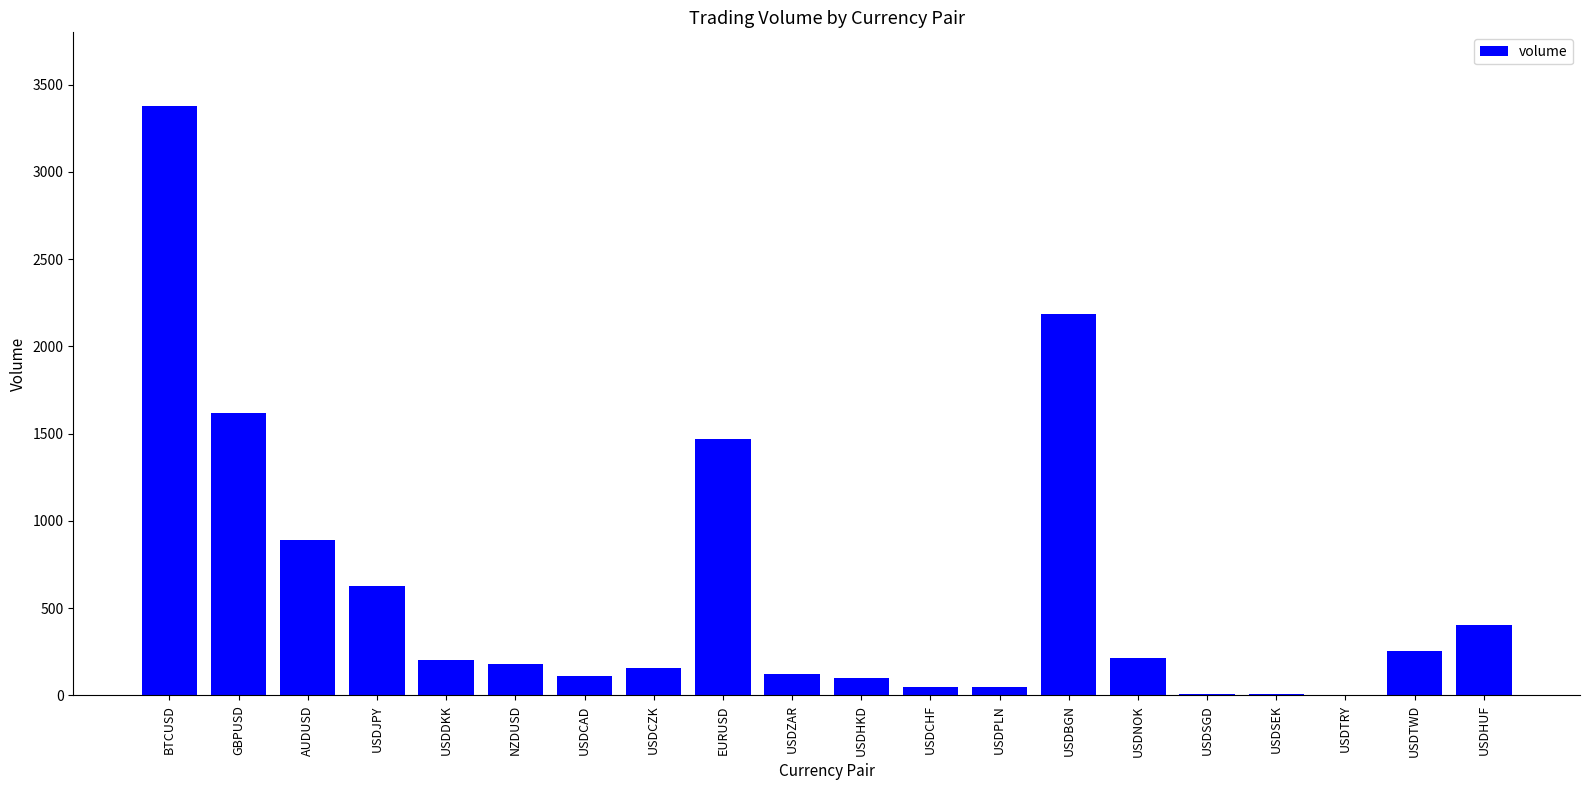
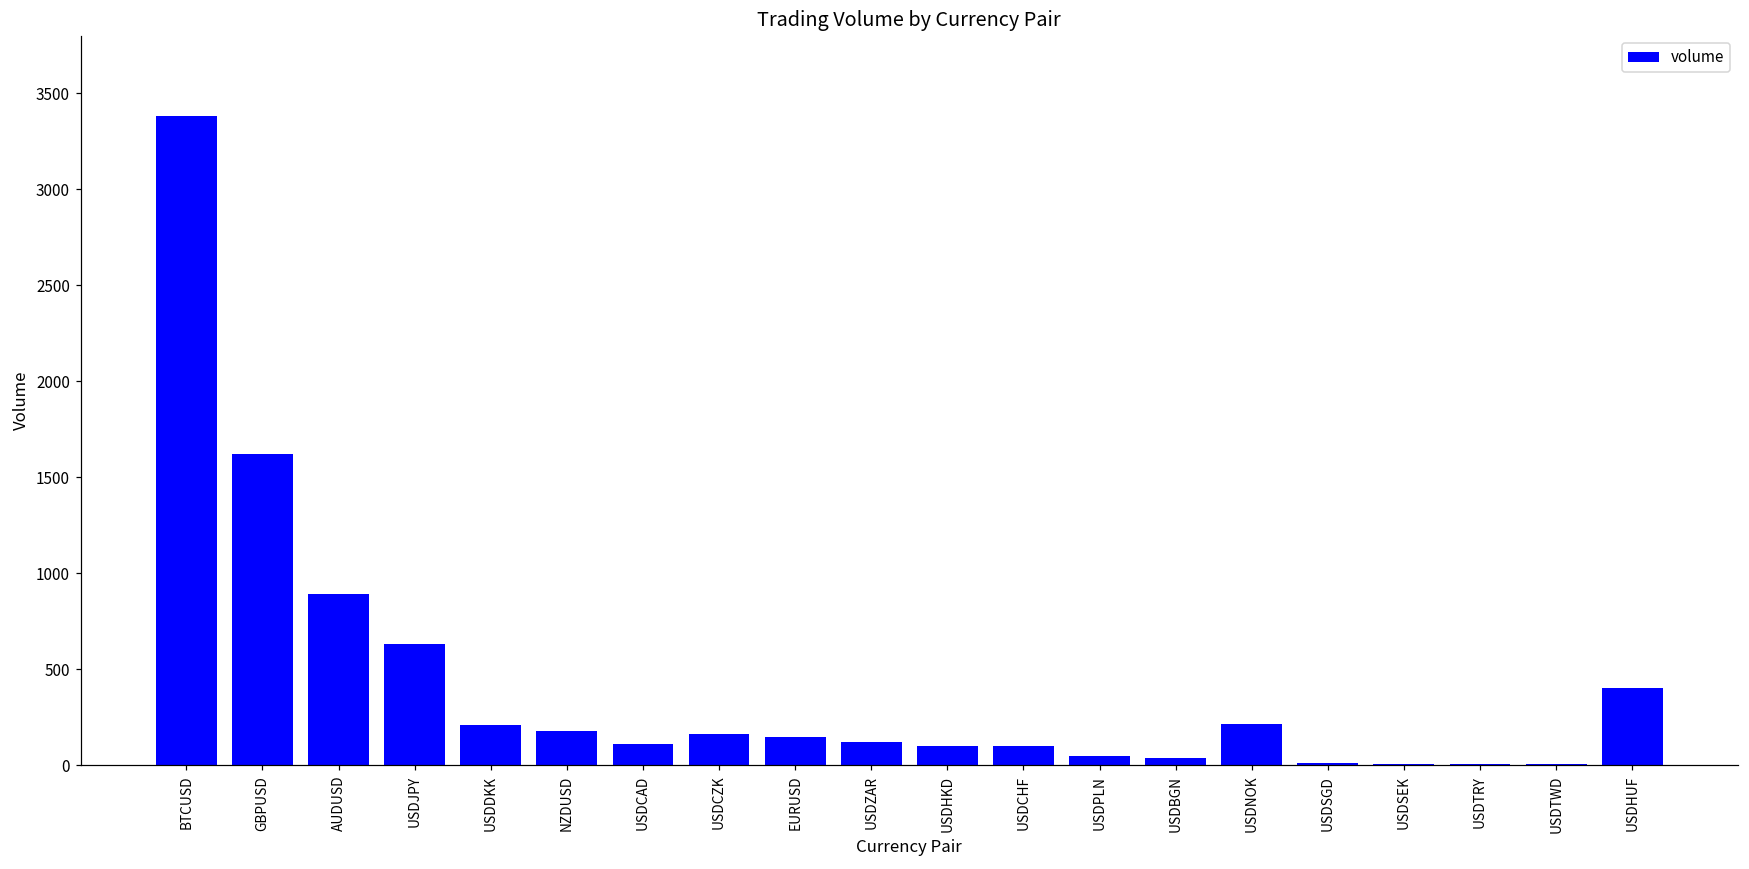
EURUSD: 1470 -> 140
USDCHF: 50 -> 100
USDBGN: 2180 -> 40
USDTWD: 250 -> 0
